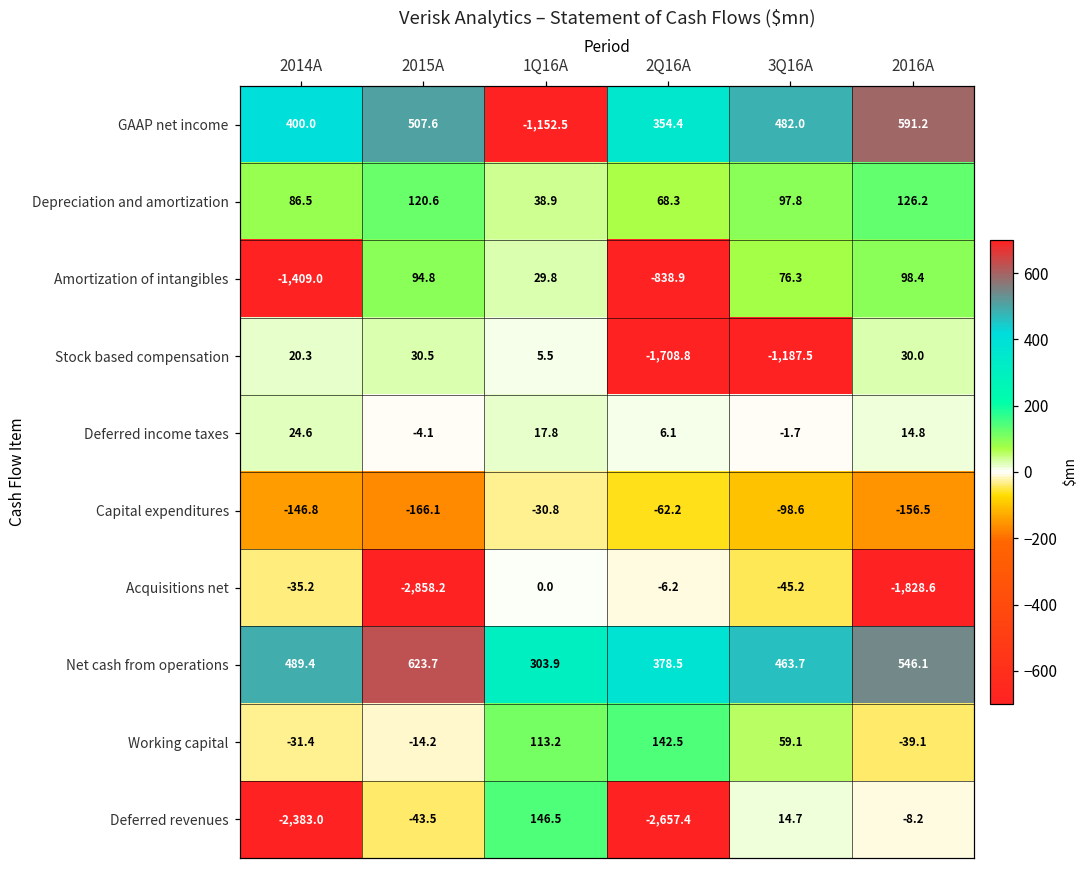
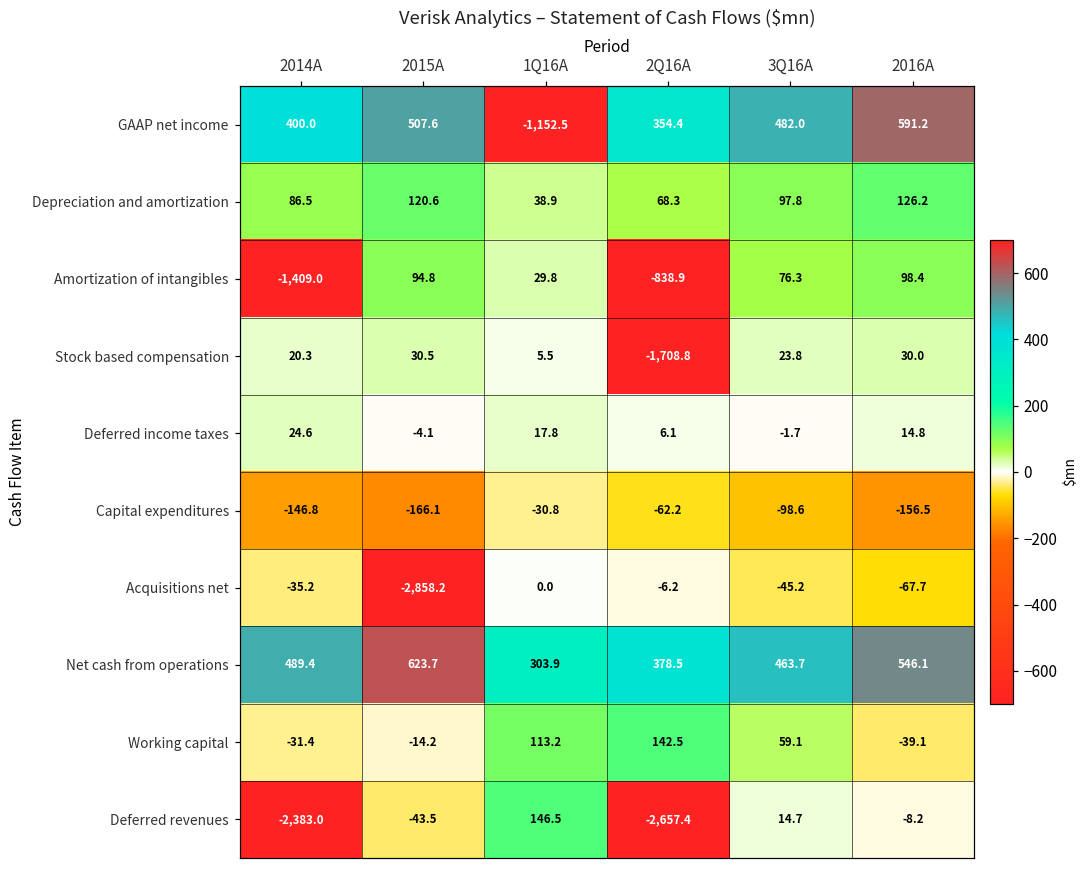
Stock based compensation, 3Q16A: -1,187.5 -> 23.8
Acquisitions net, 2016A: -1,828.6 -> -67.7
